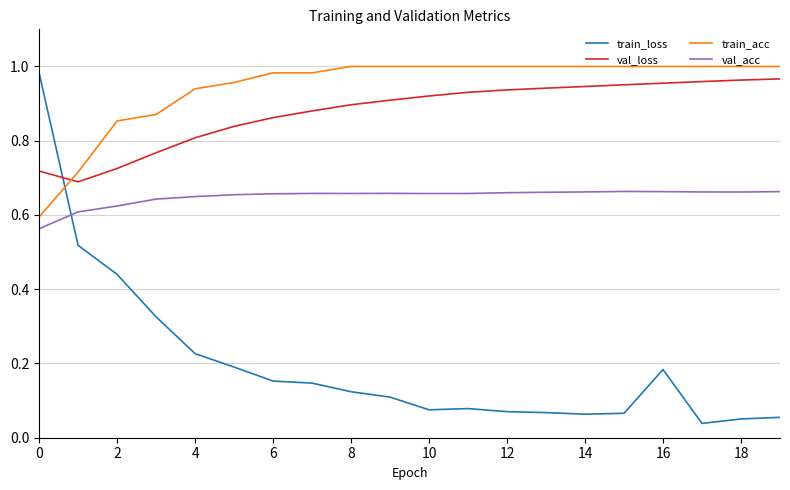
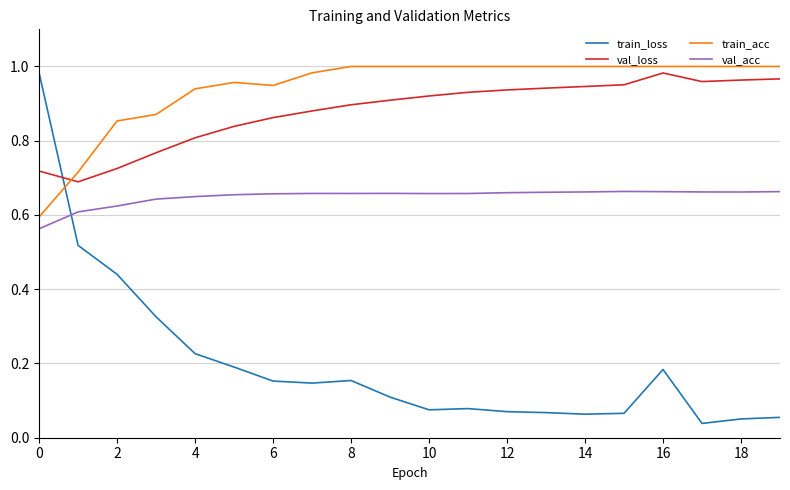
train_acc, 6: 0.98 -> 0.95
train_loss, 8: 0.12 -> 0.15
val_loss, 16: 0.95 -> 0.98
